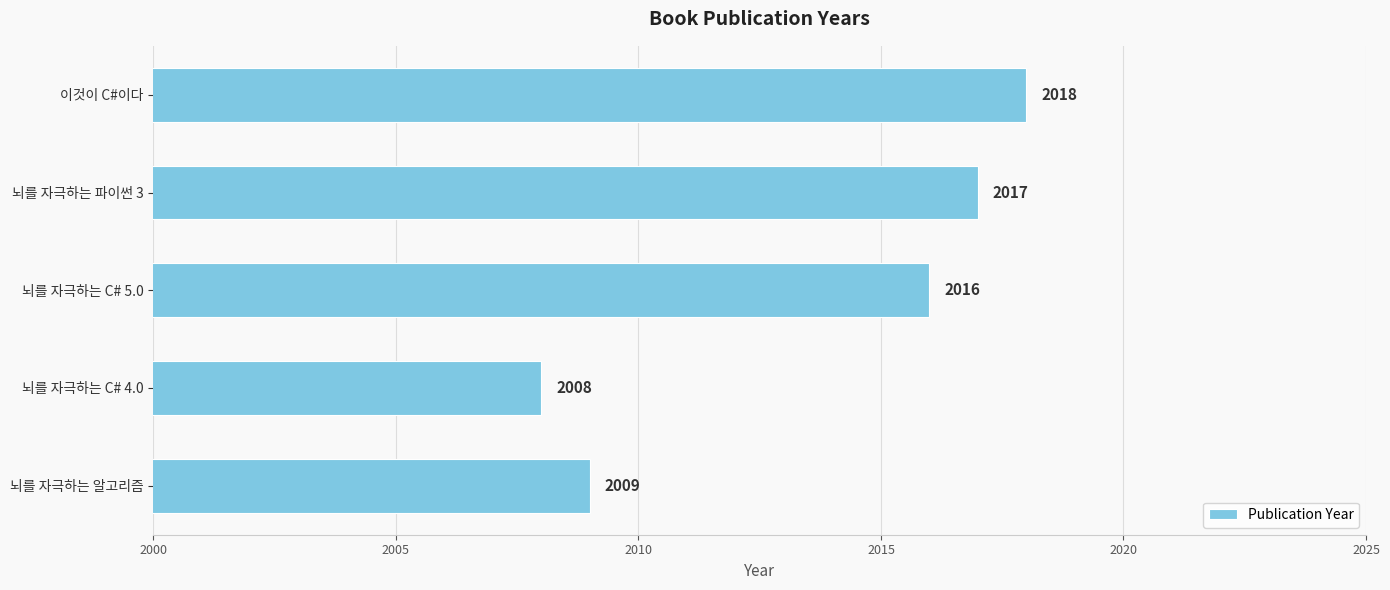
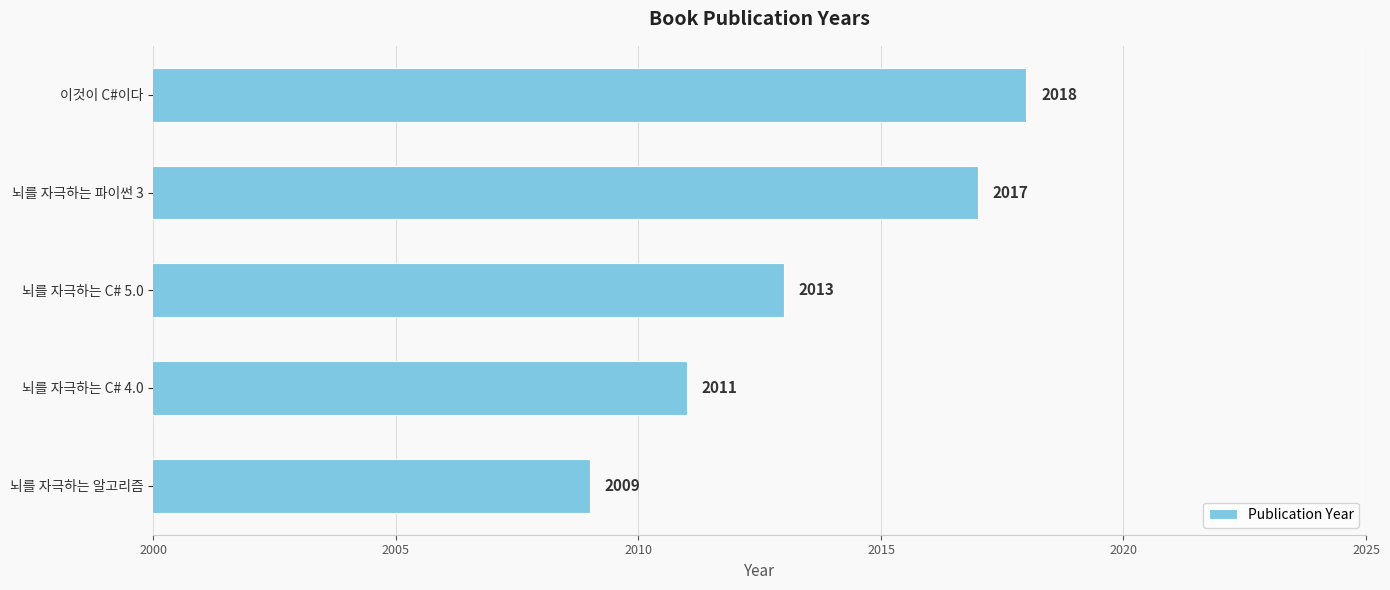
뇌를 자극하는 C# 5.0: 2016 -> 2013
뇌를 자극하는 C# 4.0: 2008 -> 2011
